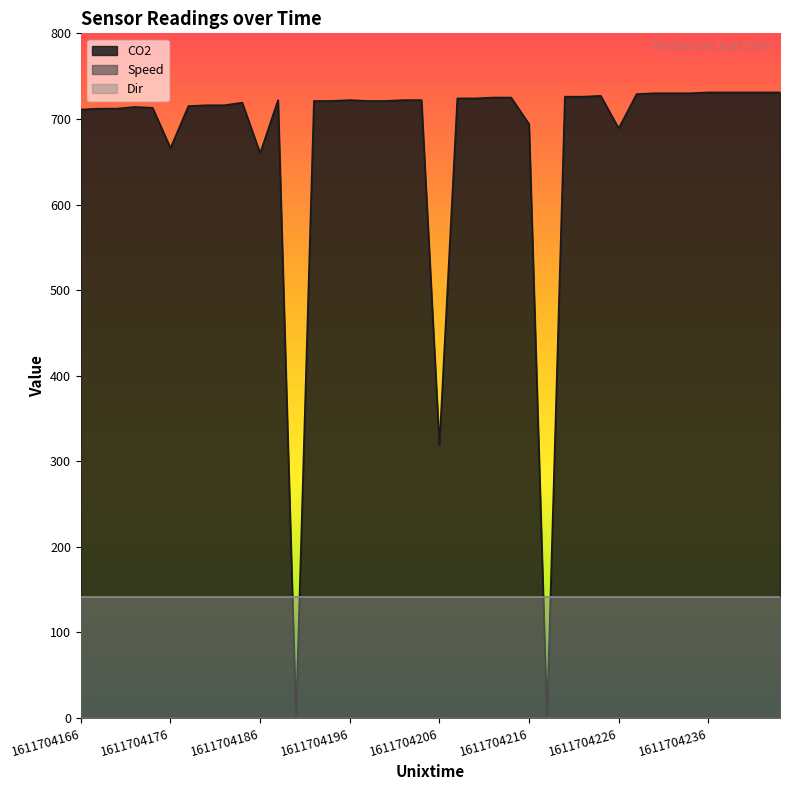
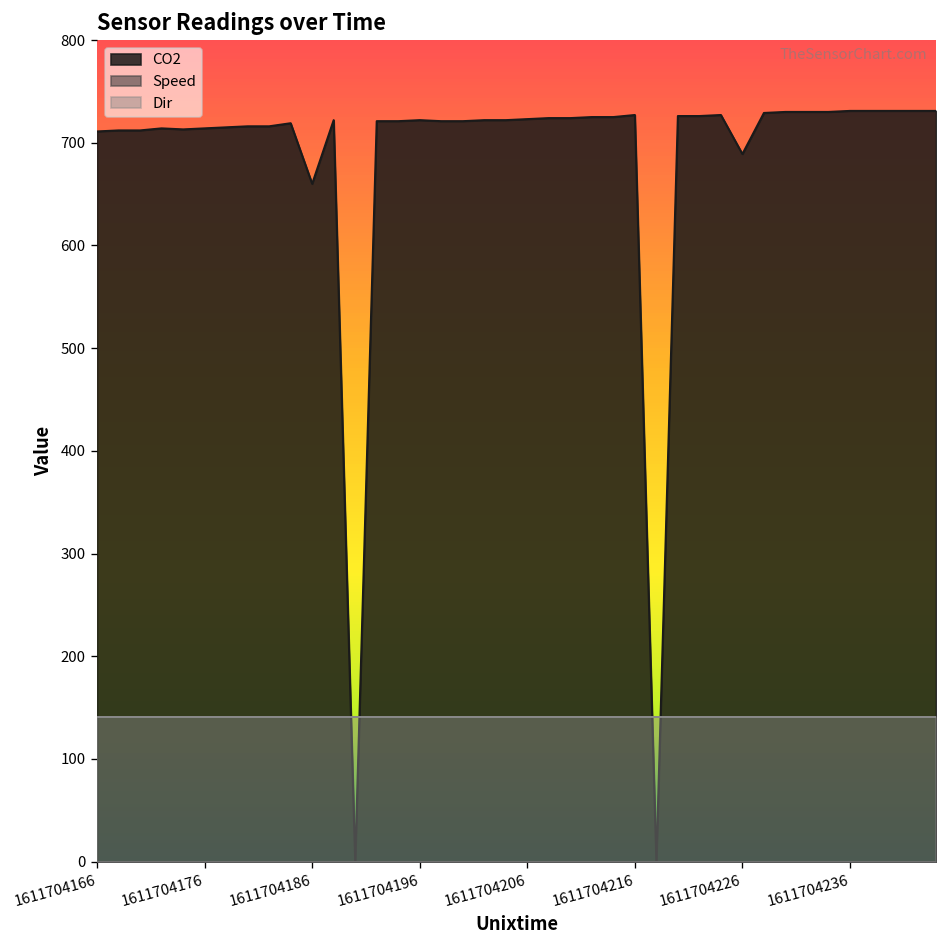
CO2, 1611704176: 670 -> 710
CO2, 1611704206: 320 -> 720
CO2, 1611704216: 690 -> 730
